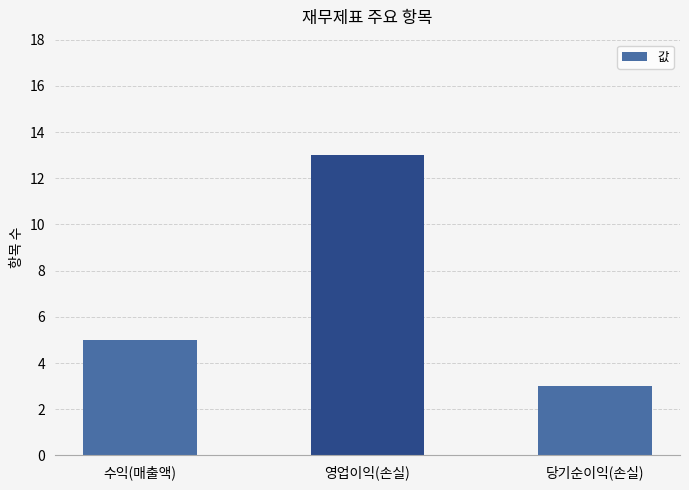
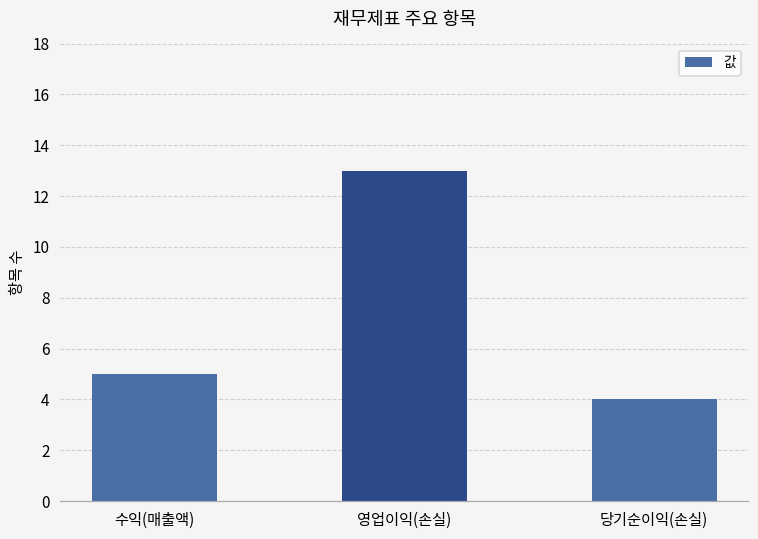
당기순이익(손실): 3 -> 4
